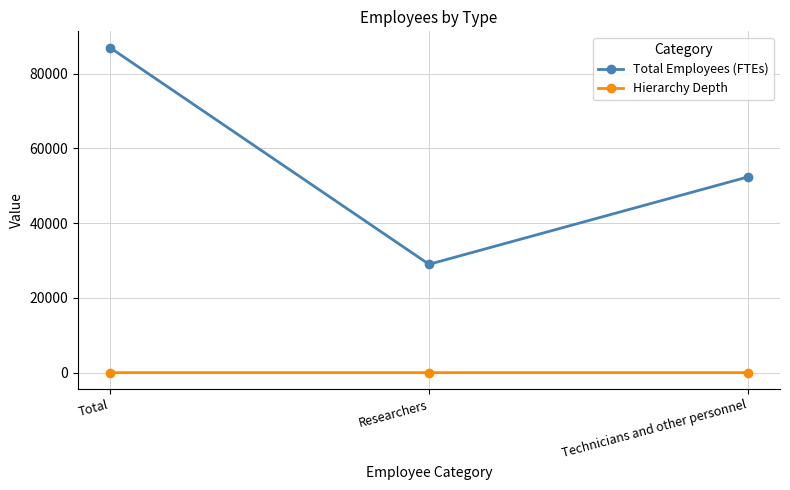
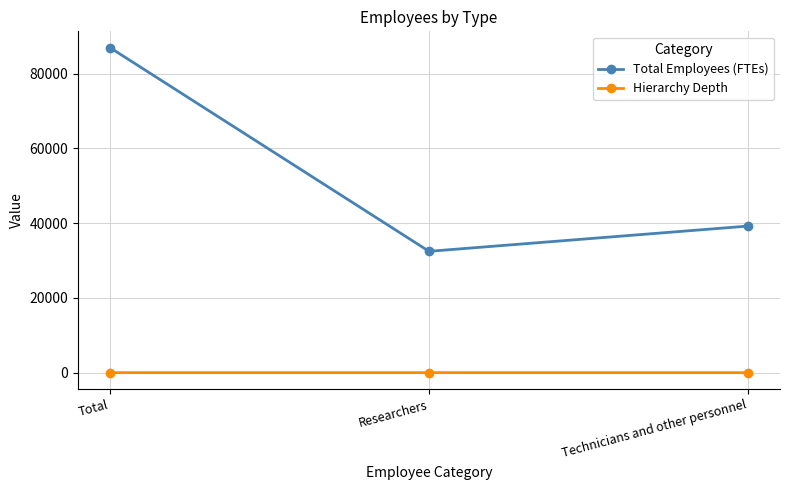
Total Employees (FTEs), Researchers: 29000 -> 32000
Total Employees (FTEs), Technicians and other personnel: 52000 -> 39000
